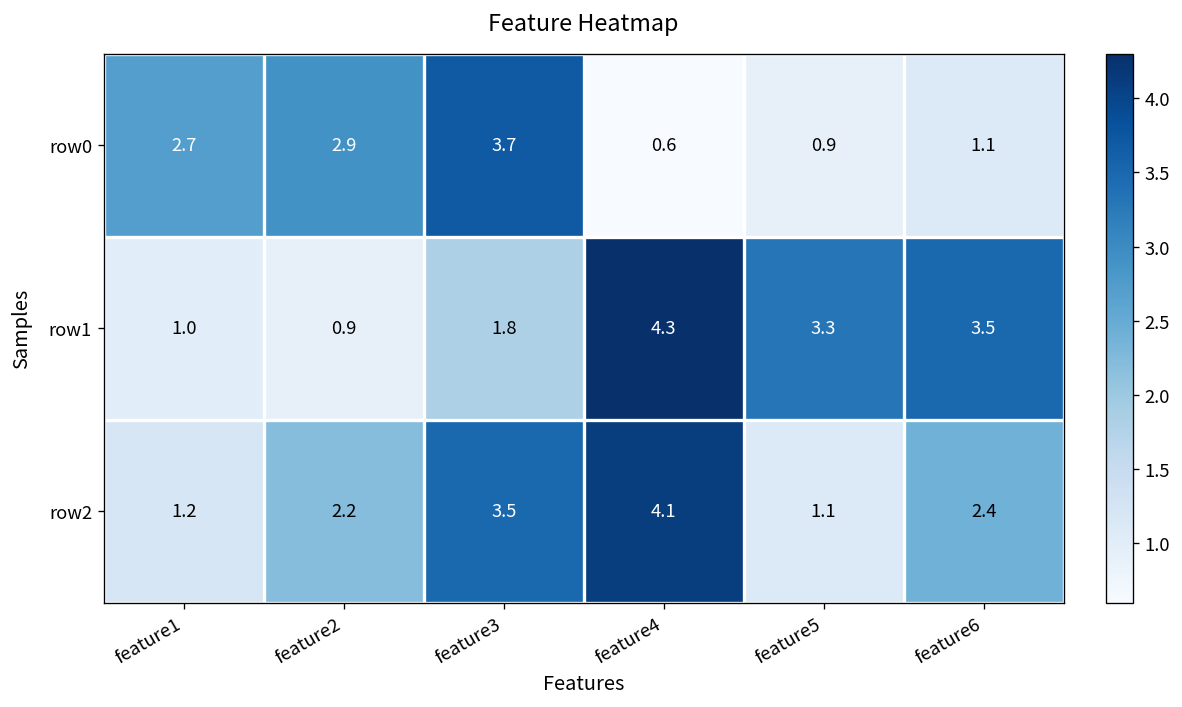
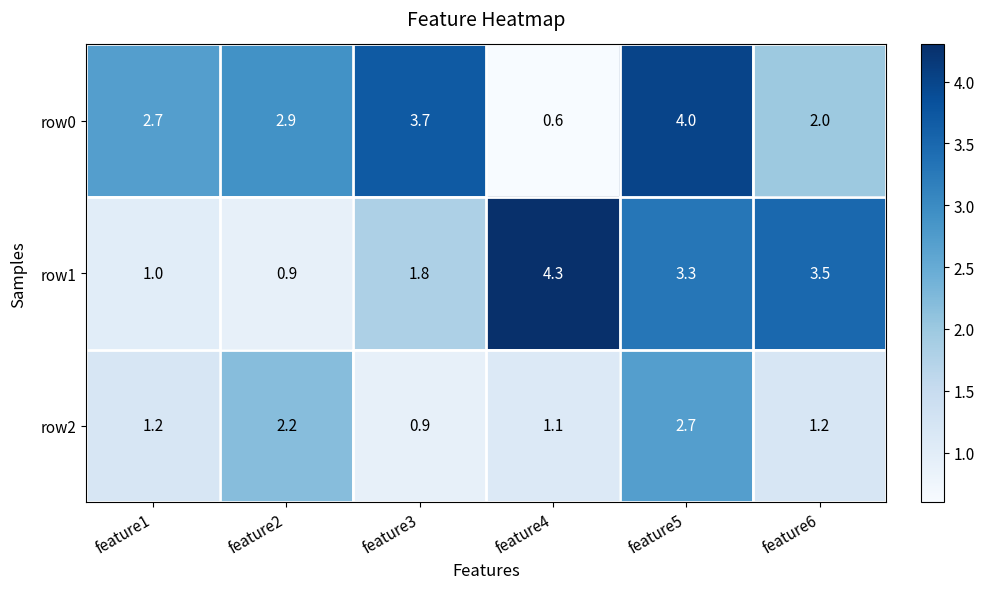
row0, feature5: 0.9 -> 4.0
row0, feature6: 1.1 -> 2.0
row2, feature3: 3.5 -> 0.9
row2, feature4: 4.1 -> 1.1
row2, feature5: 1.1 -> 2.7
row2, feature6: 2.4 -> 1.2
